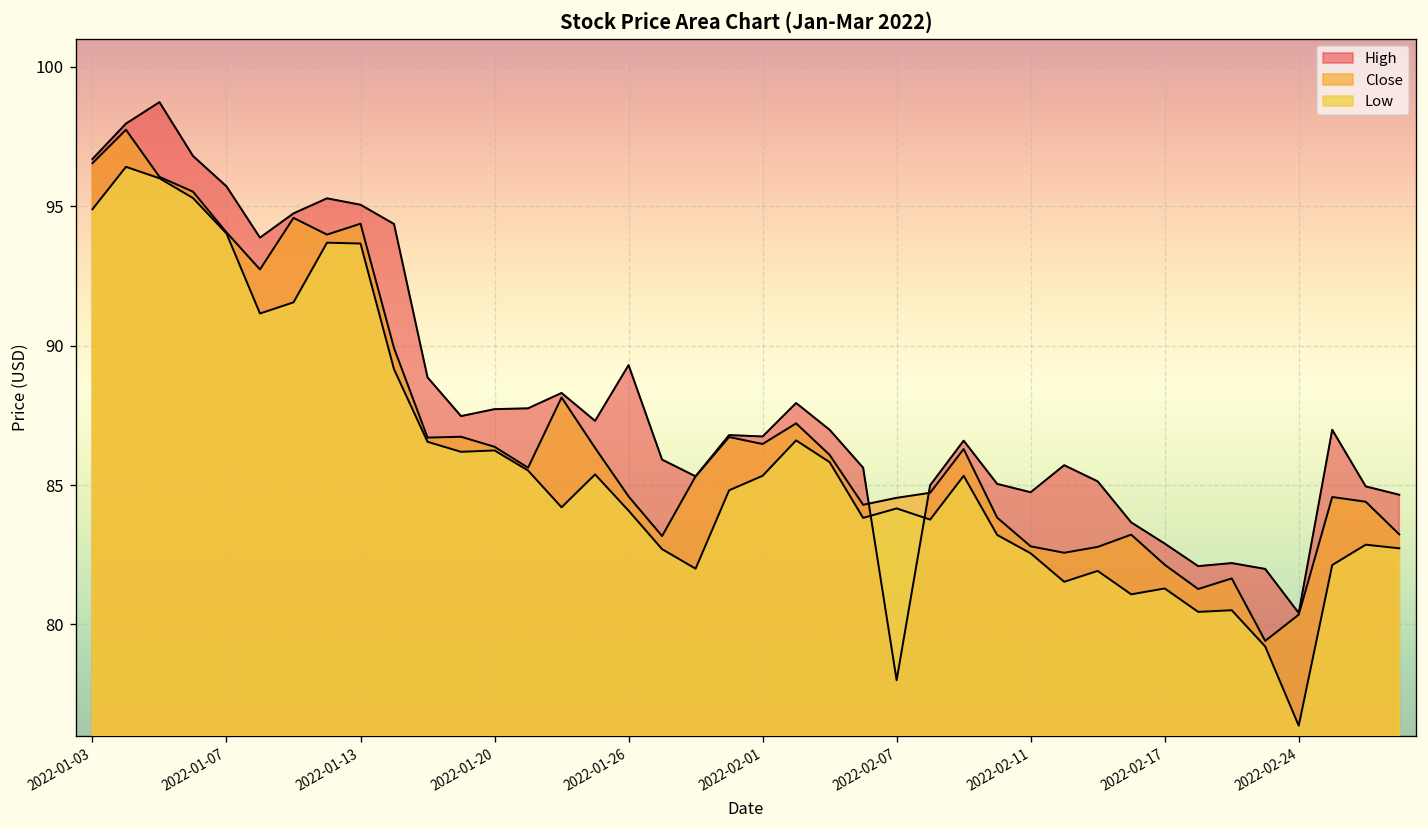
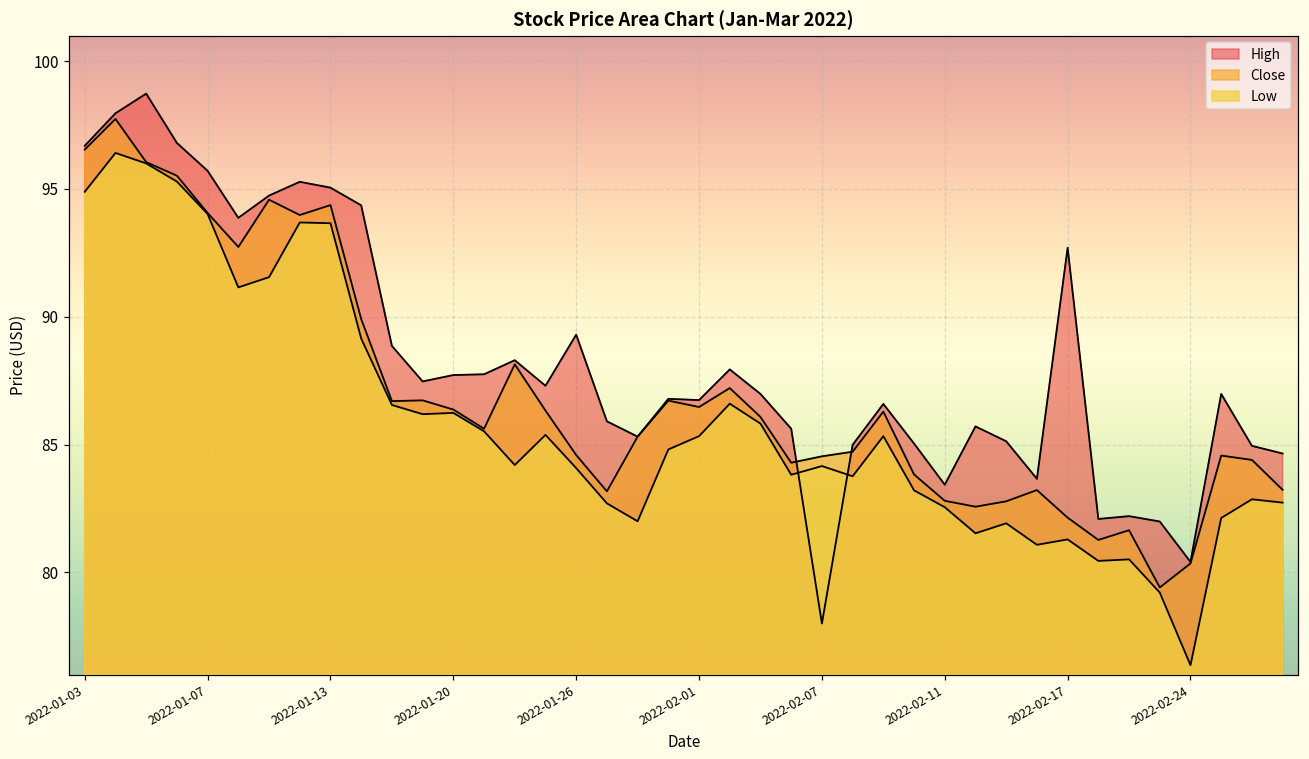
High, 2022-02-11: 84.7 -> 83.4
High, 2022-02-17: 82.9 -> 92.7
